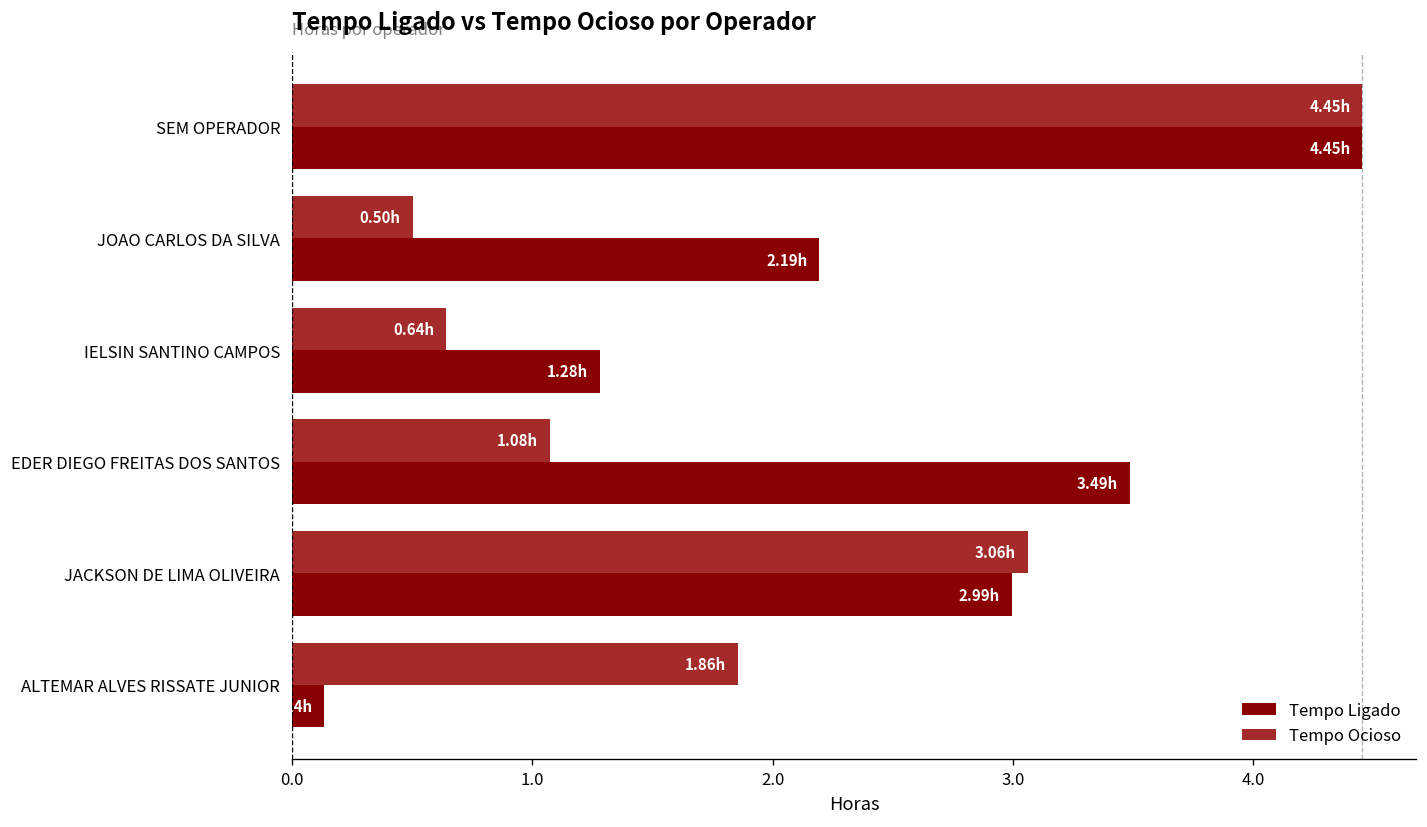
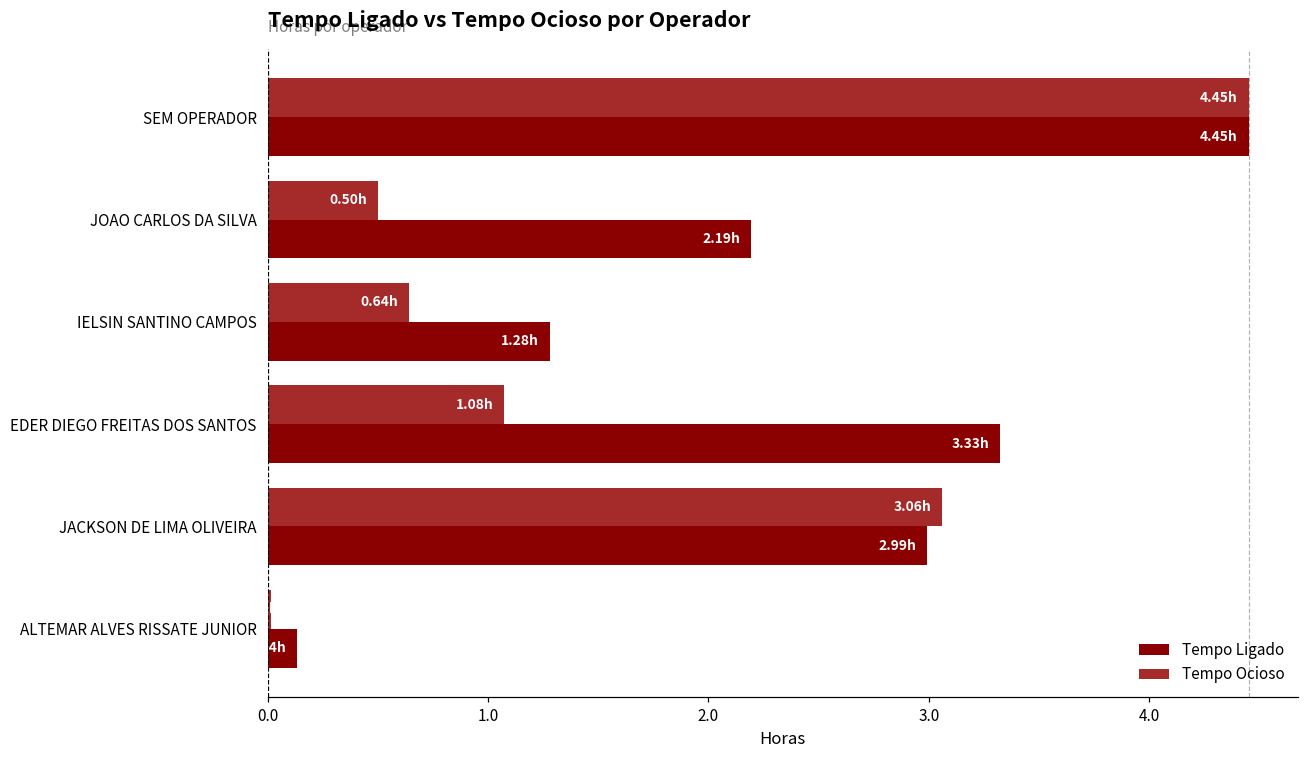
Tempo Ligado, EDER DIEGO FREITAS DOS SANTOS: 3.49h -> 3.33h
Tempo Ocioso, ALTEMAR ALVES RISSATE JUNIOR: 1.86 -> 0.02
